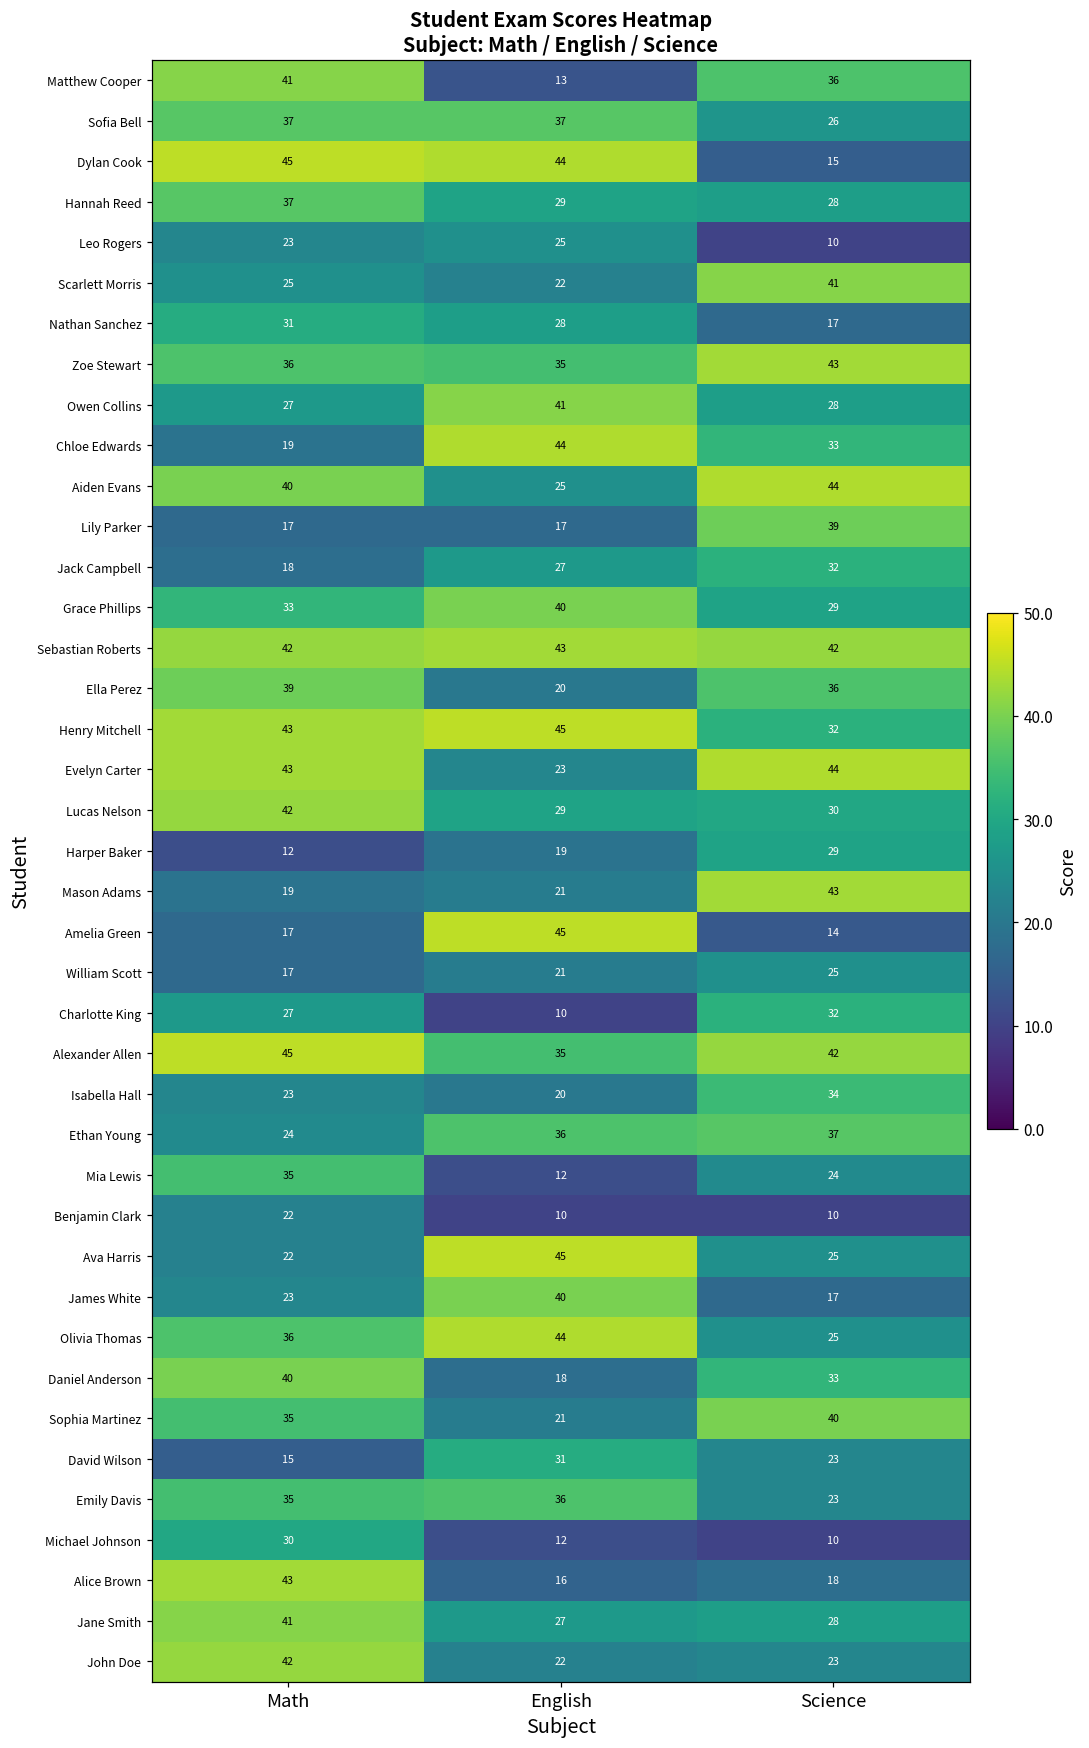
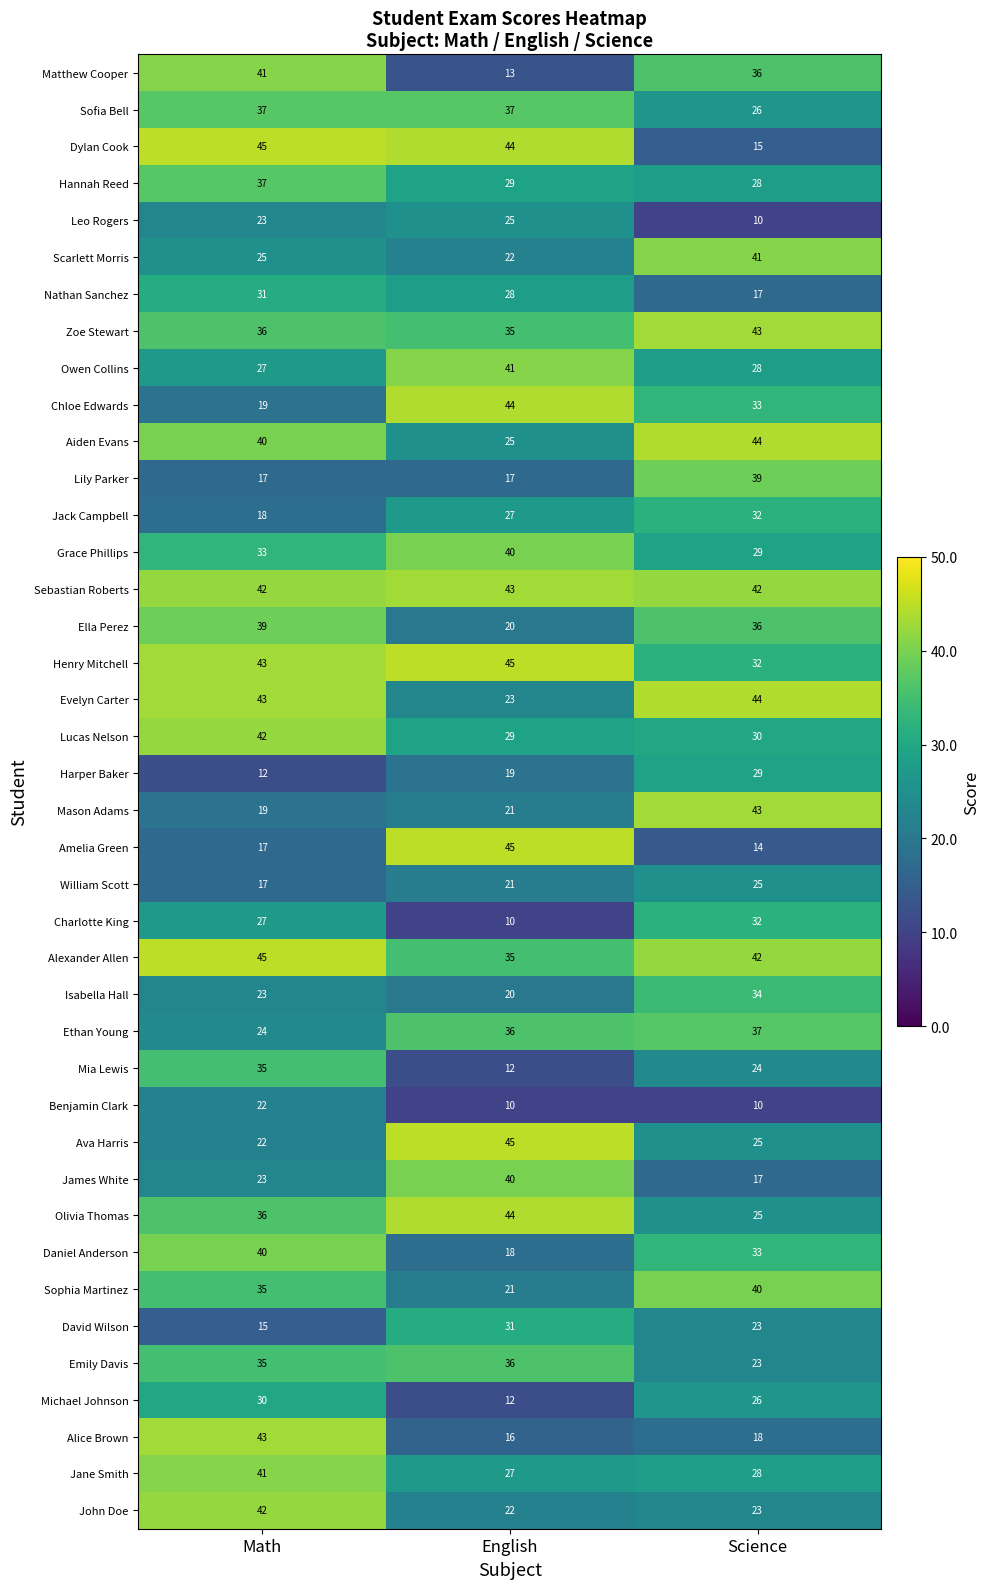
Michael Johnson, Science: 10 -> 26
